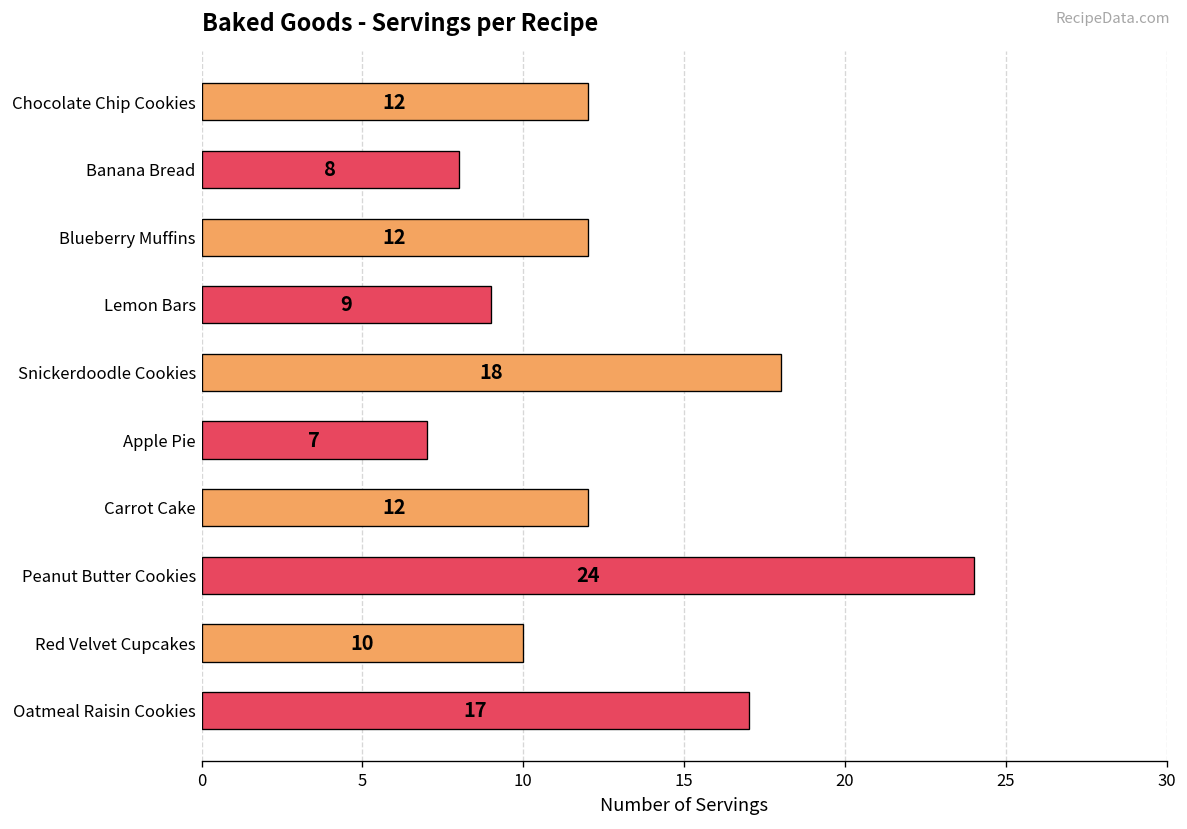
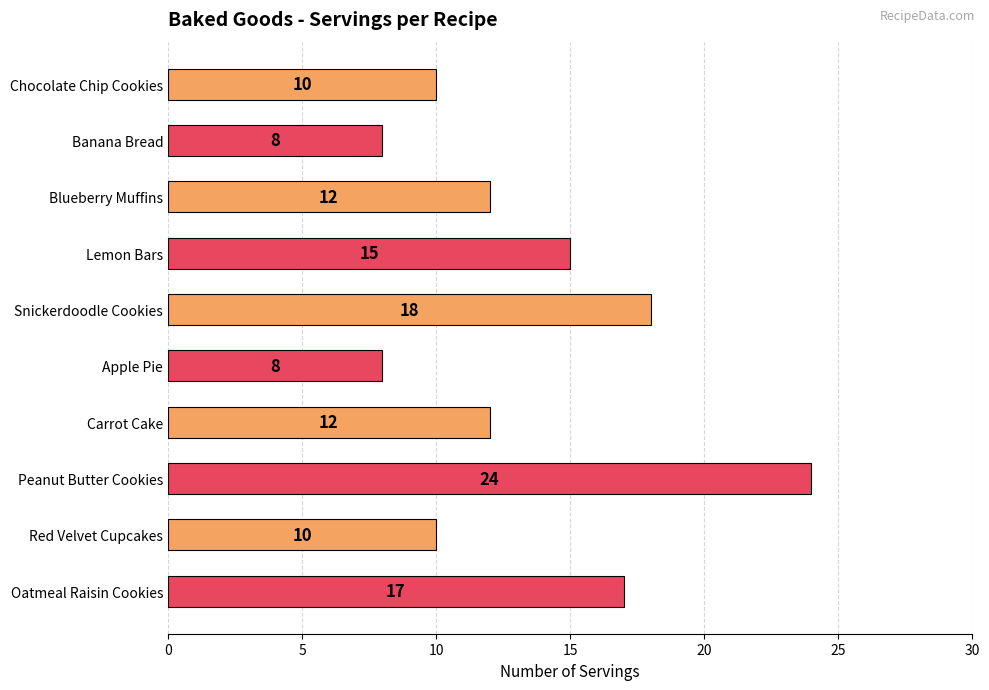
Chocolate Chip Cookies: 12 -> 10
Lemon Bars: 9 -> 15
Apple Pie: 7 -> 8
